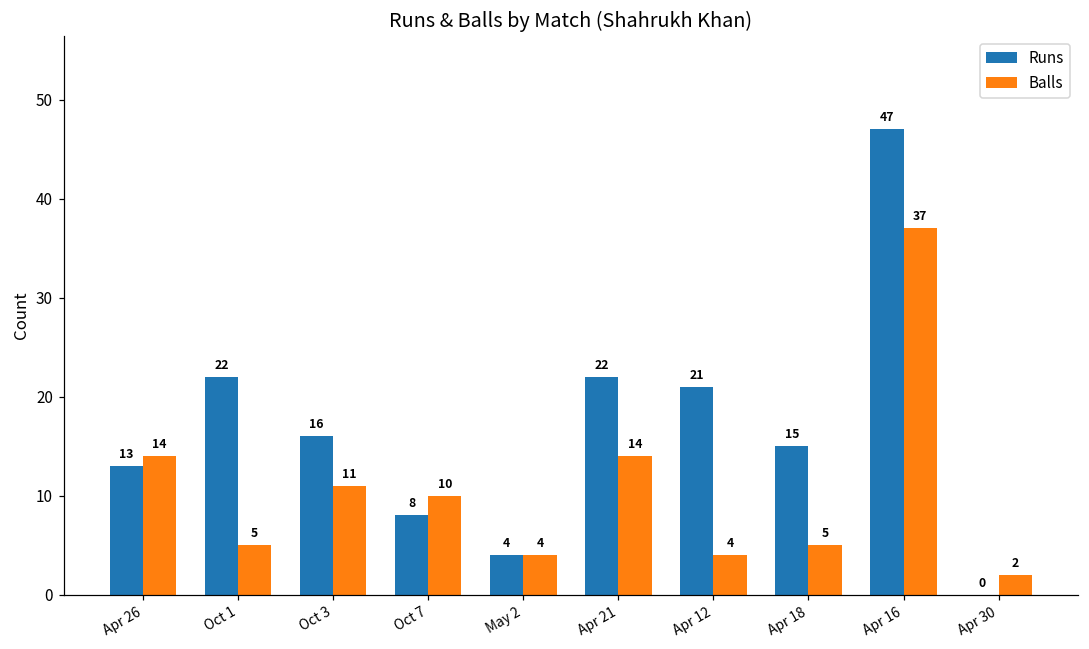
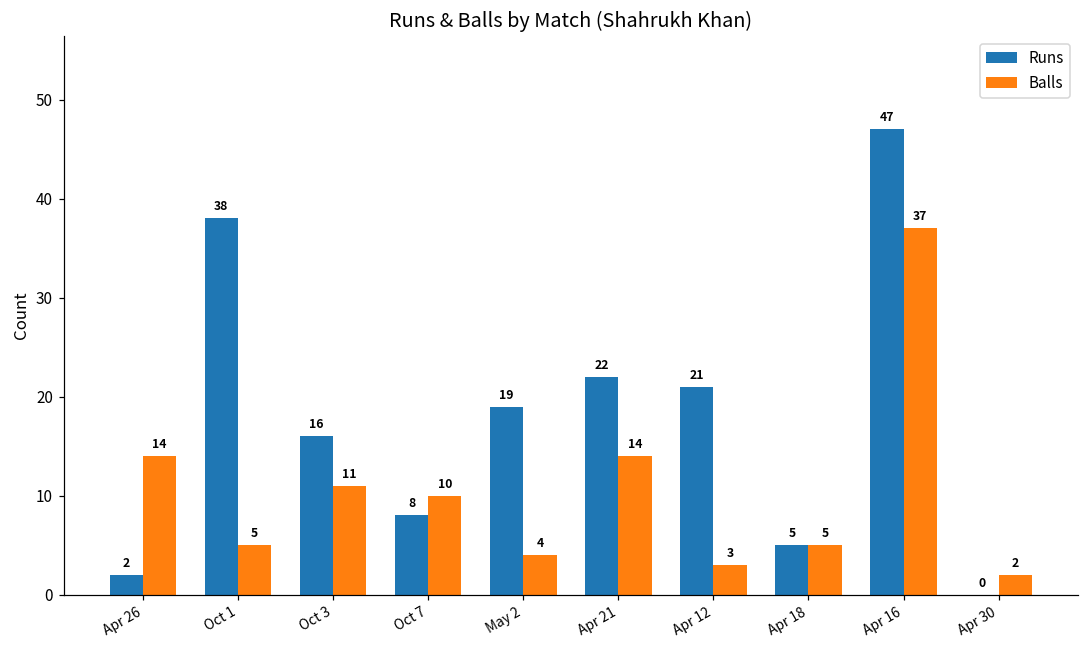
Runs, Apr 26: 13 -> 2
Runs, Oct 1: 22 -> 38
Runs, May 2: 4 -> 19
Balls, Apr 12: 4 -> 3
Runs, Apr 18: 15 -> 5
